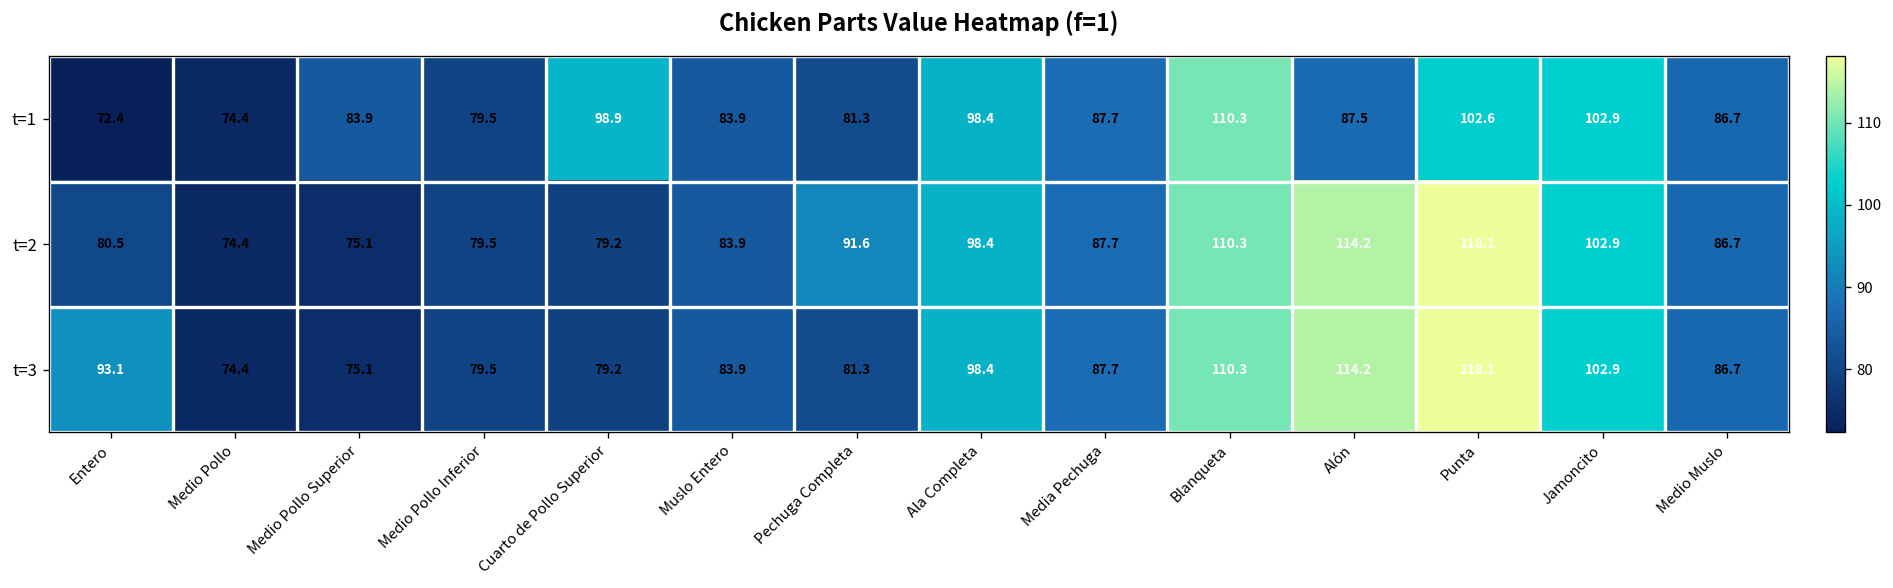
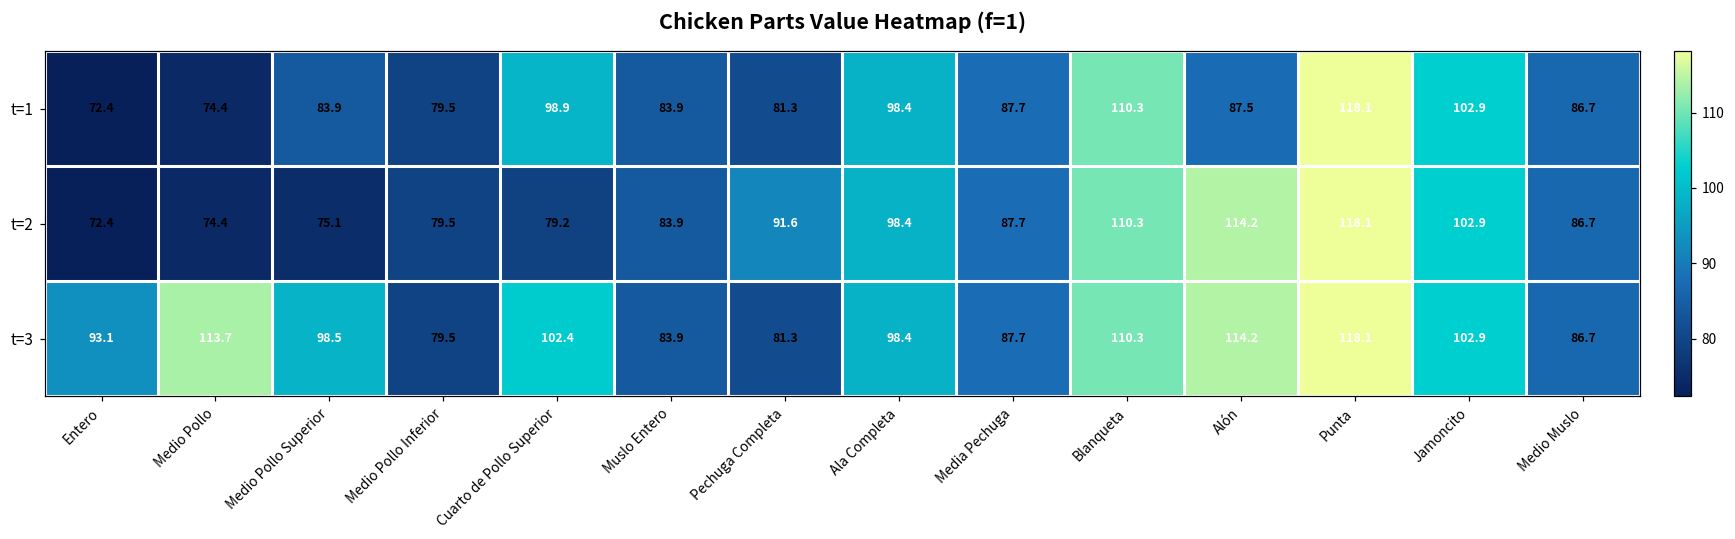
t=1, Punta: 102.6 -> 118.1
t=2, Entero: 80.5 -> 72.4
t=3, Medio Pollo: 74.4 -> 113.7
t=3, Medio Pollo Superior: 75.1 -> 98.5
t=3, Cuarto de Pollo Superior: 79.2 -> 102.4
